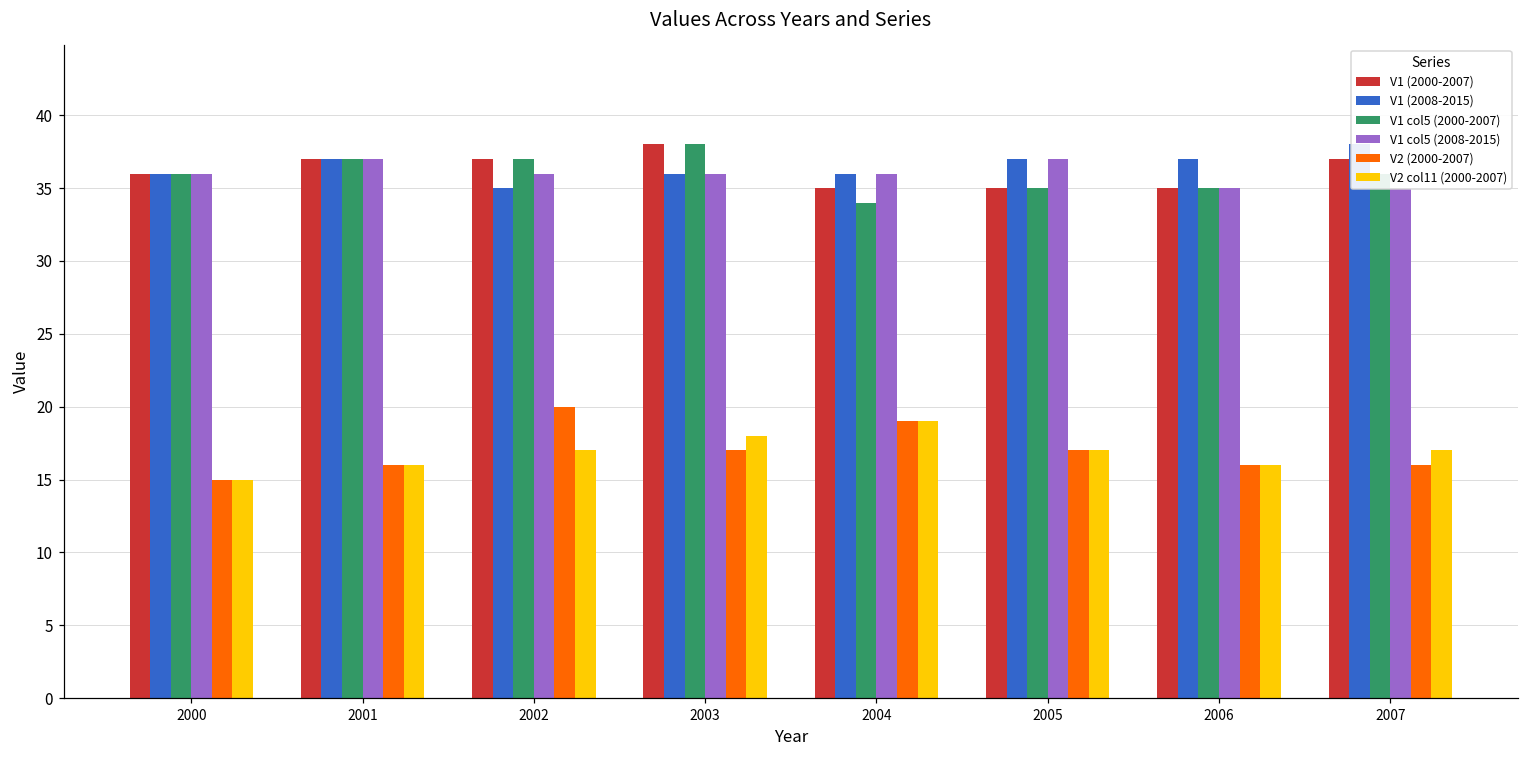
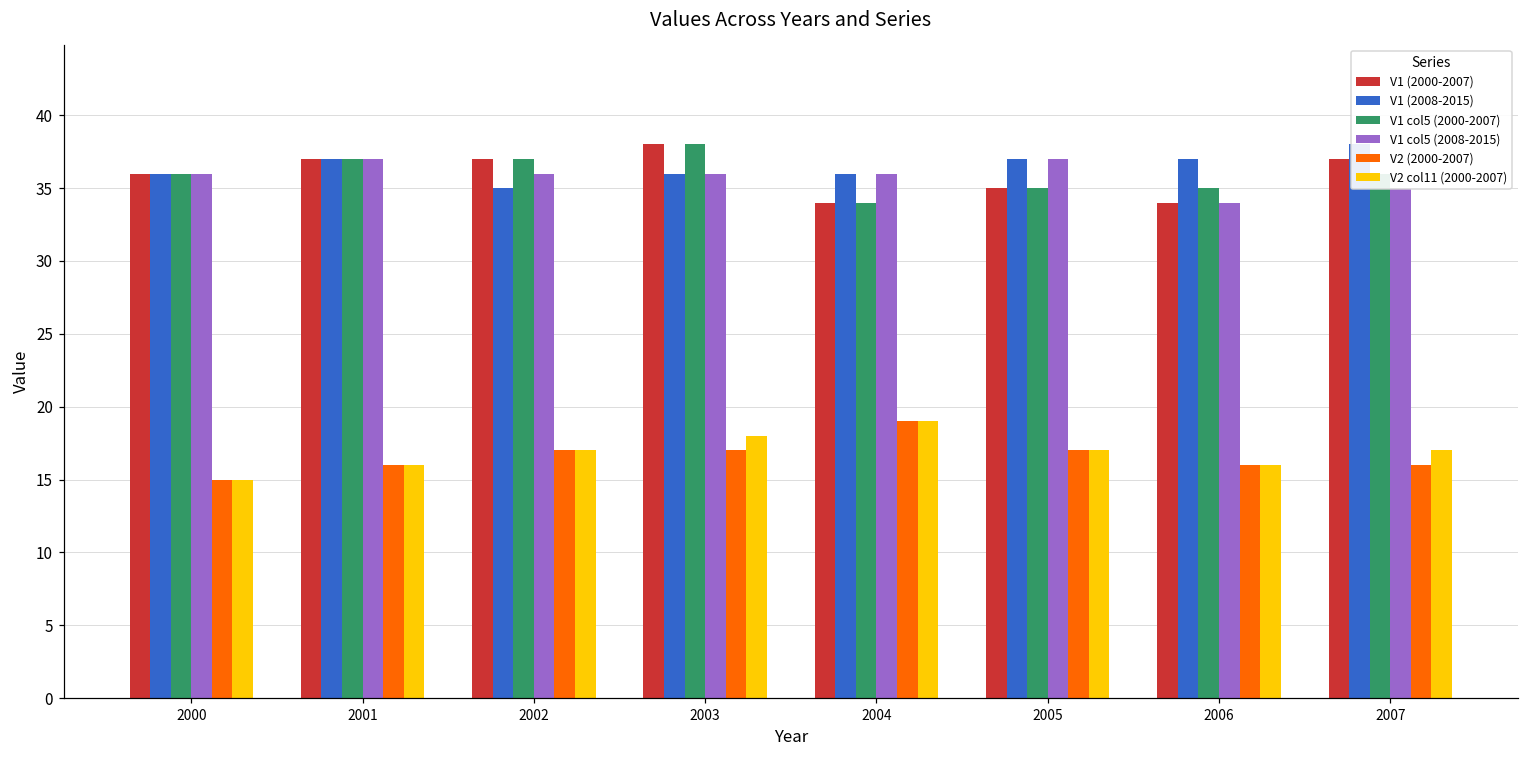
V2 (2000-2007), 2002: 20 -> 17
V1 (2000-2007), 2004: 35 -> 34
V1 (2000-2007), 2006: 35 -> 34
V1 col5 (2008-2015), 2006: 35 -> 34
